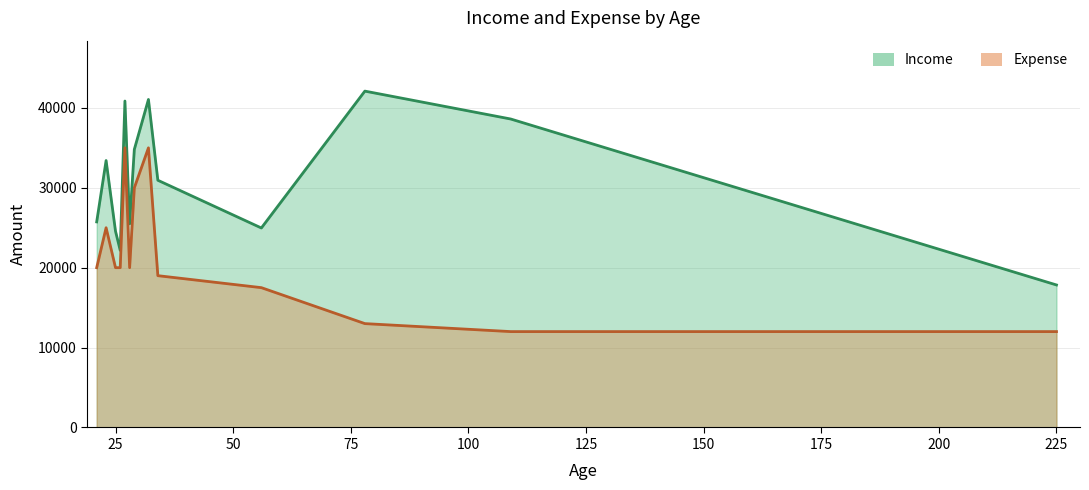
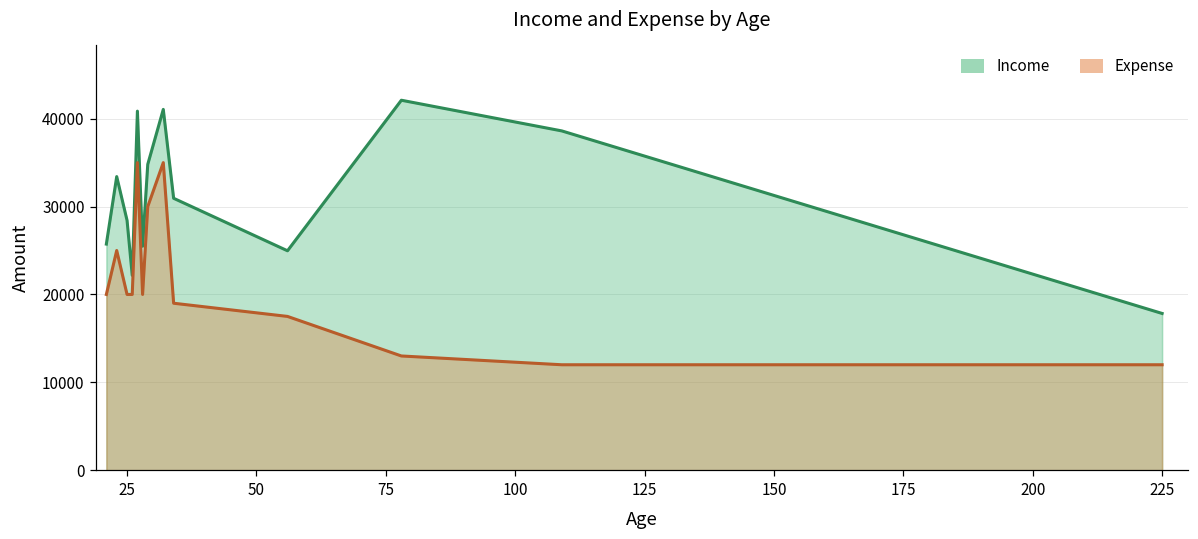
Income, 25: 25000 -> 28000
